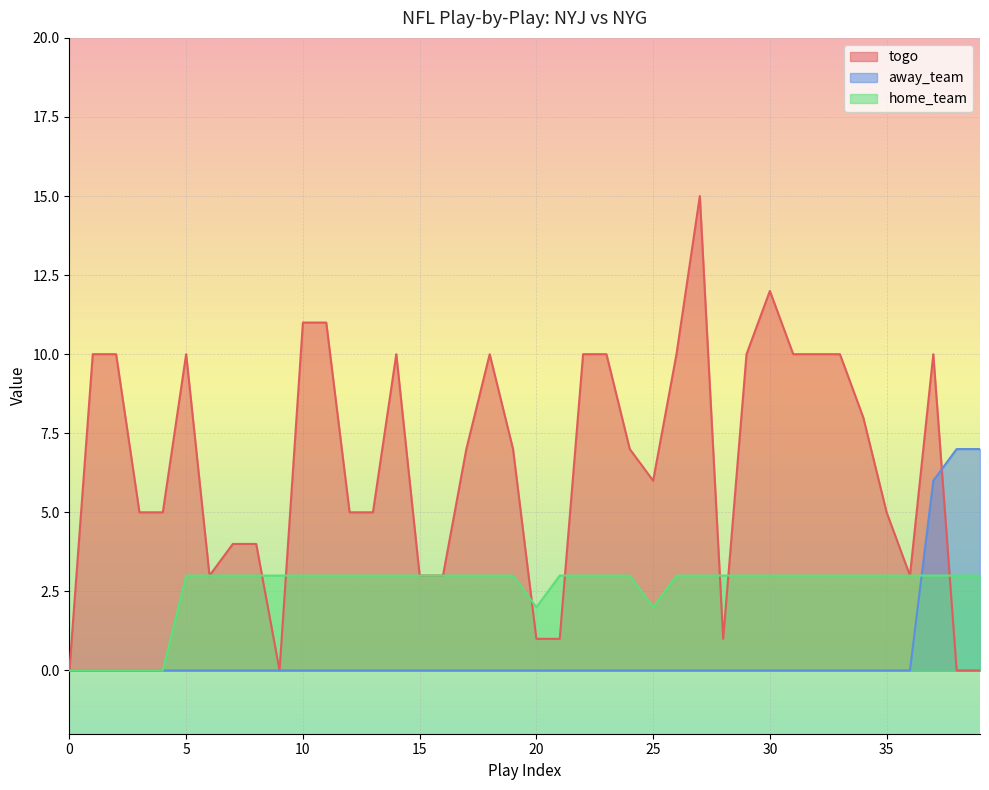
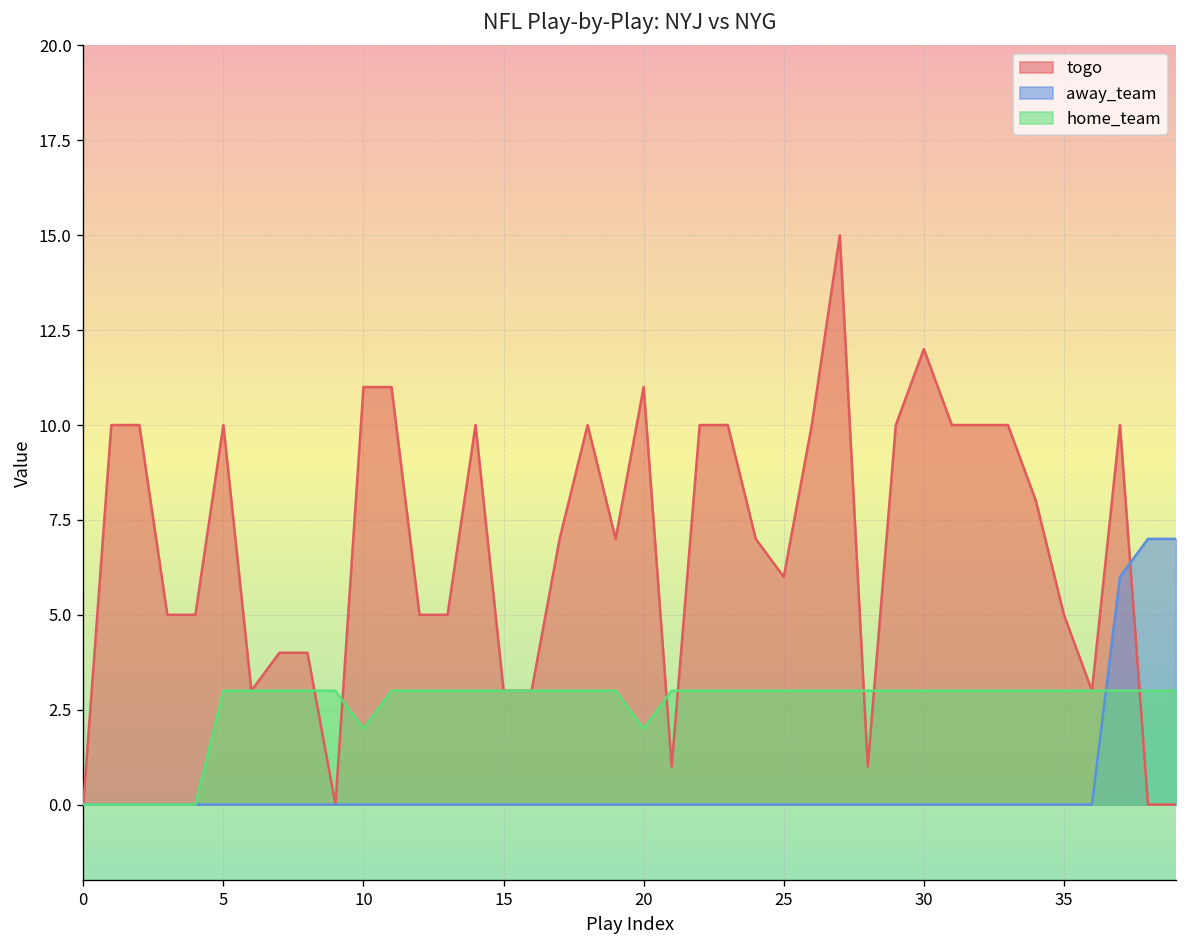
home_team, 10: 3 -> 2
togo, 20: 1 -> 11
home_team, 25: 2 -> 3
